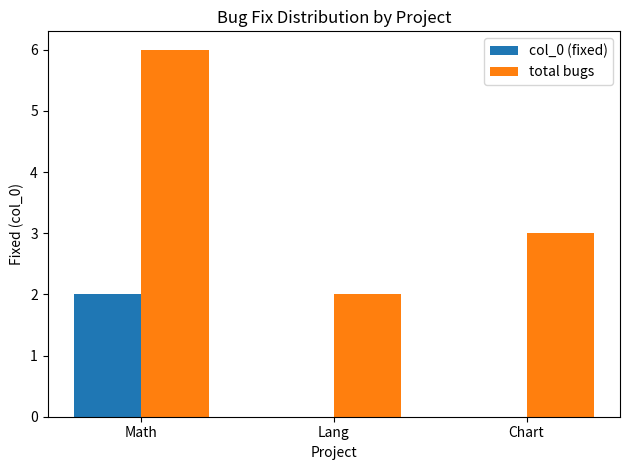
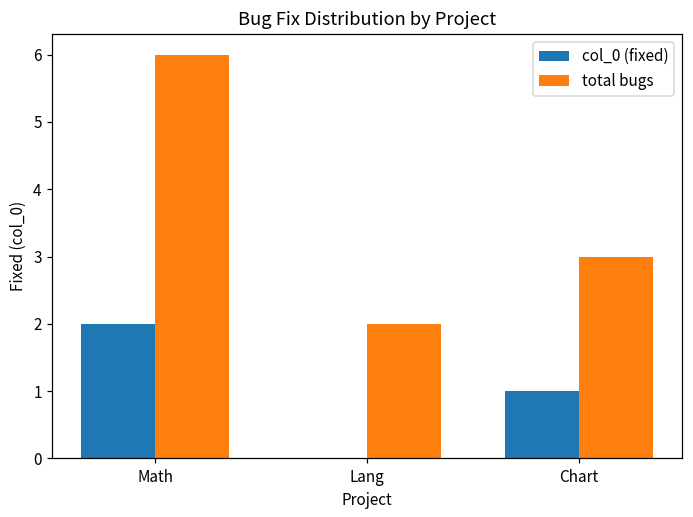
col_0 (fixed), Chart: 0 -> 1
